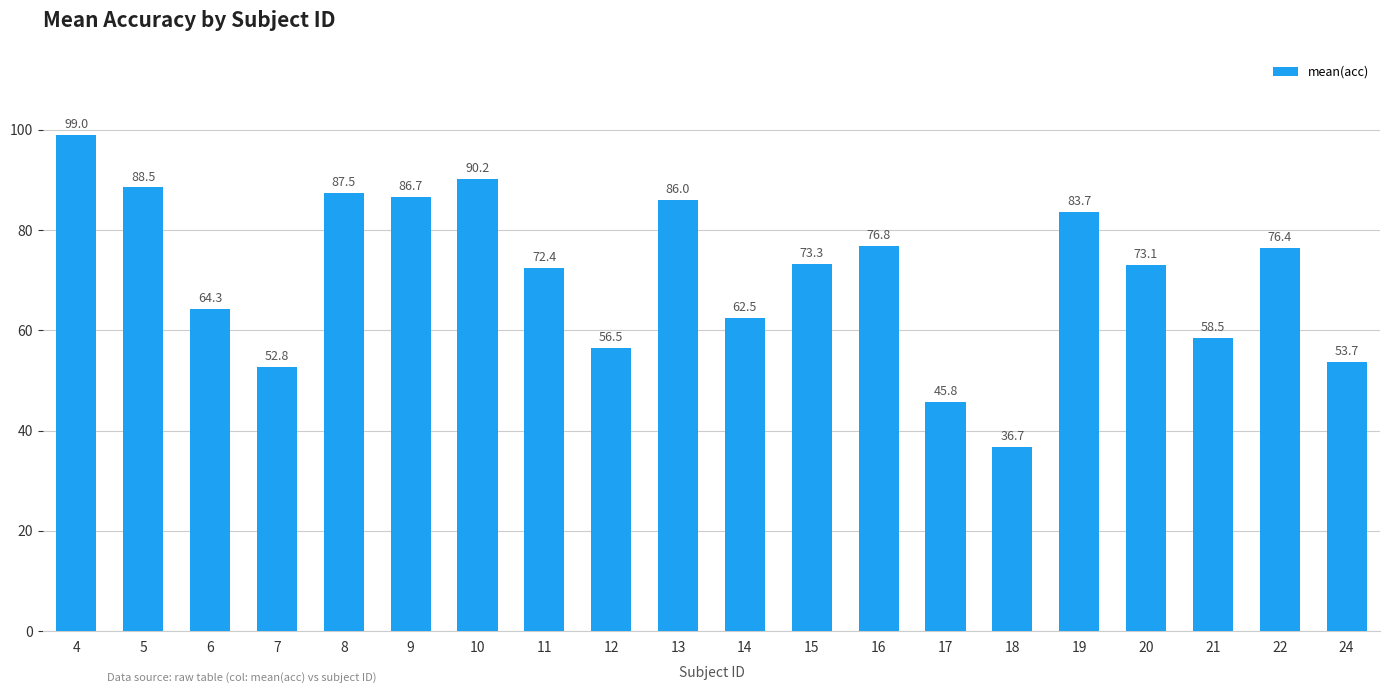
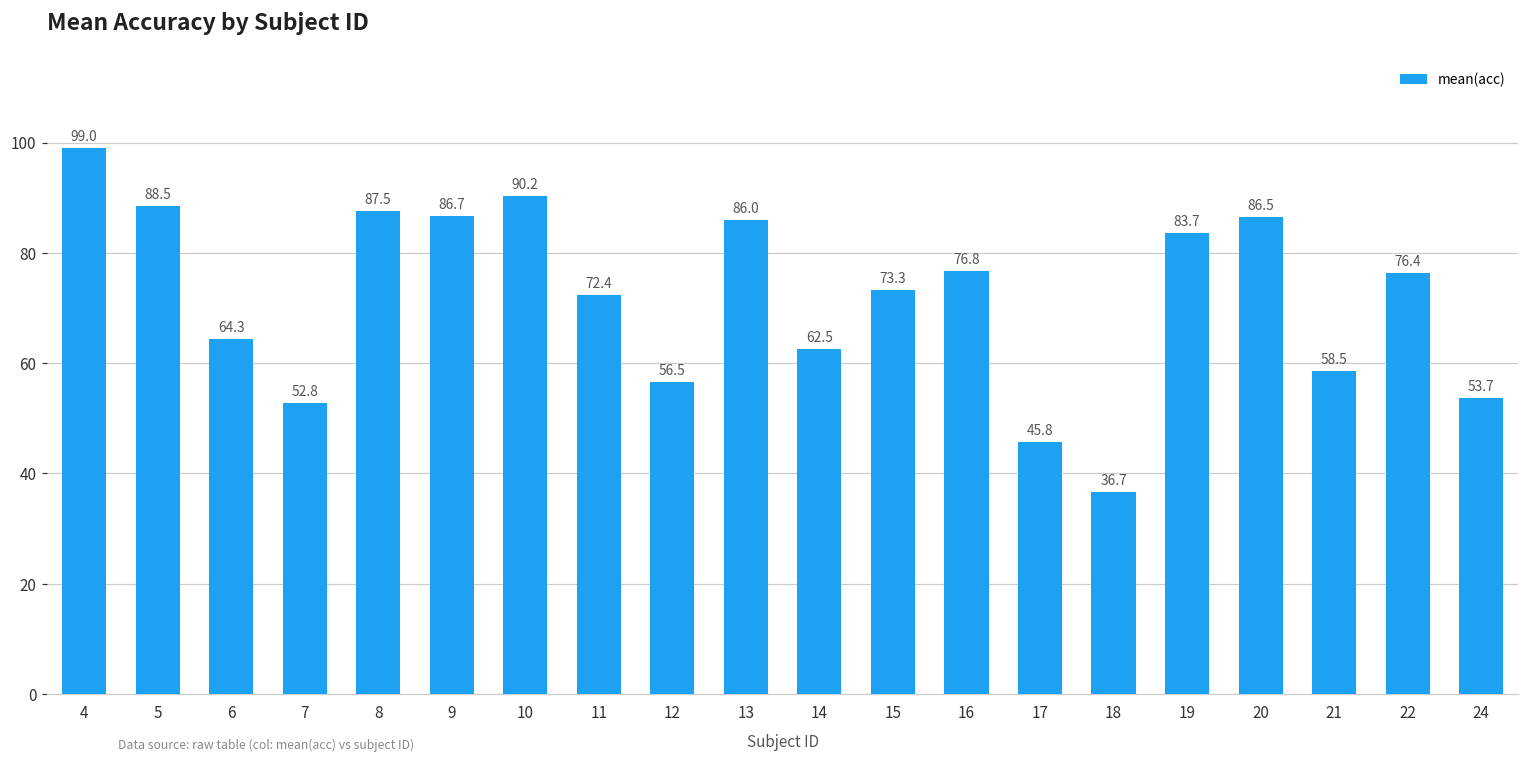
20: 73.1 -> 86.5
